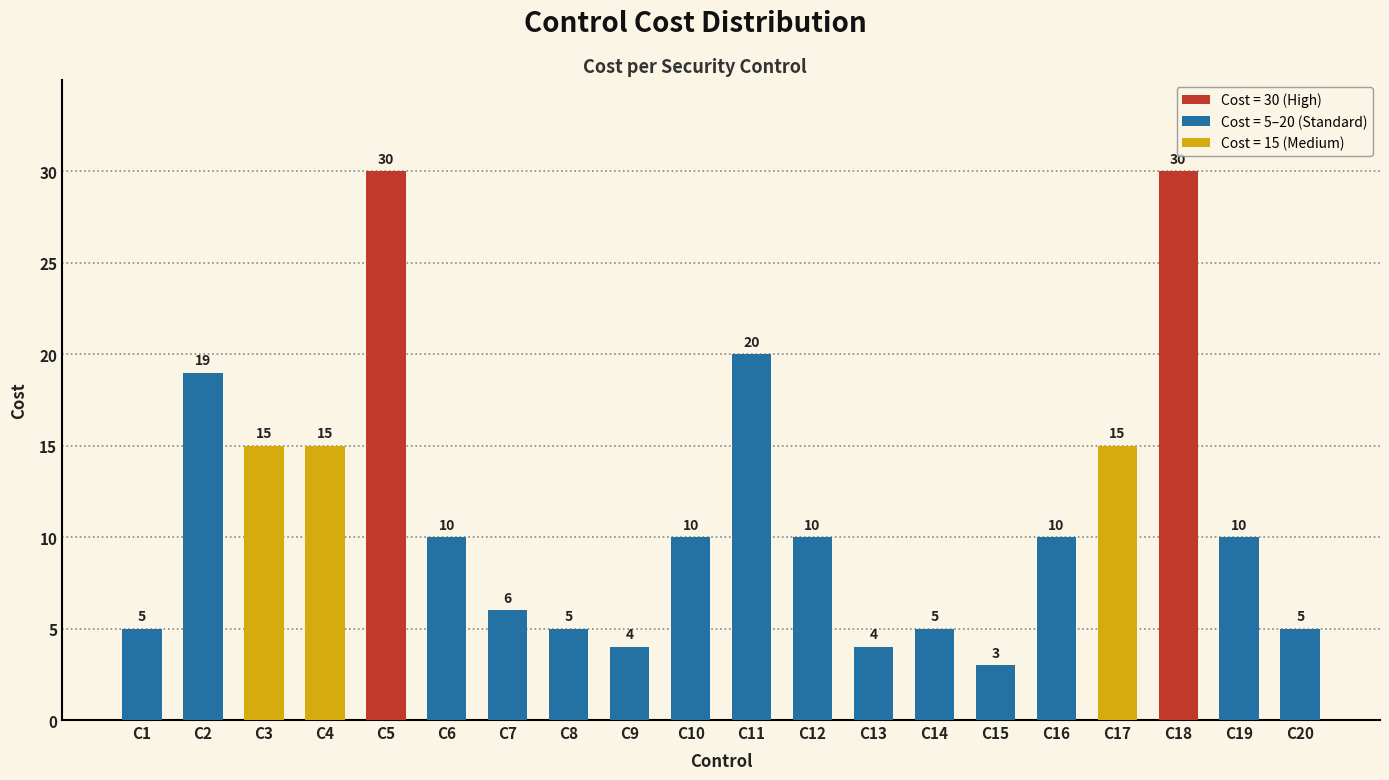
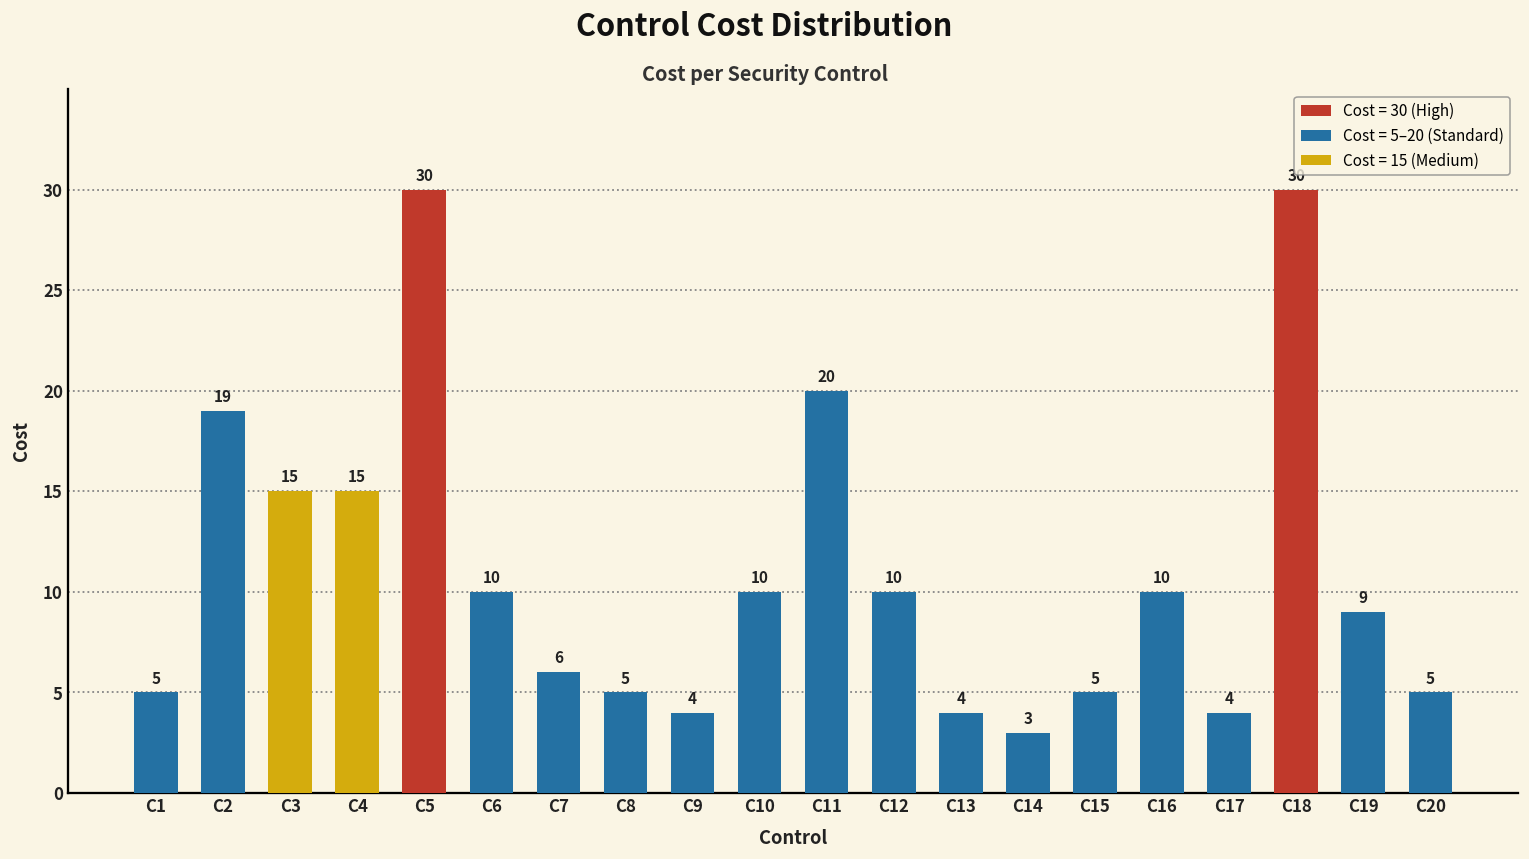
C14: 5 -> 3
C15: 3 -> 5
C17: 15 -> 4
C19: 10 -> 9
